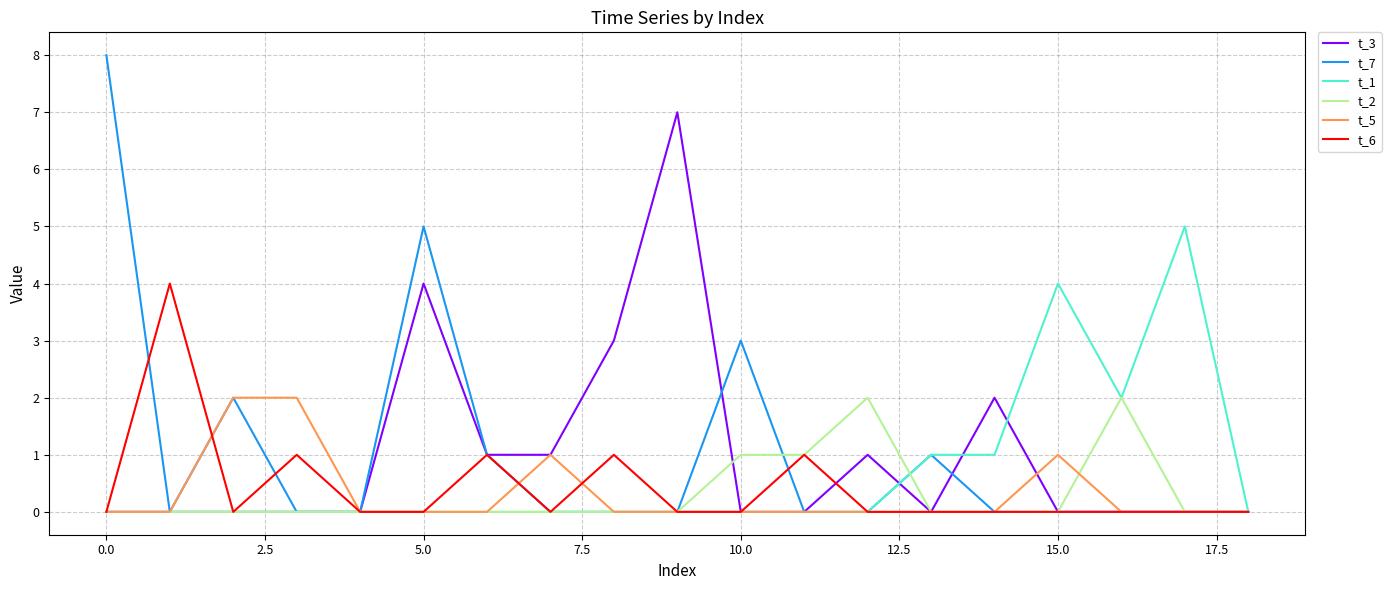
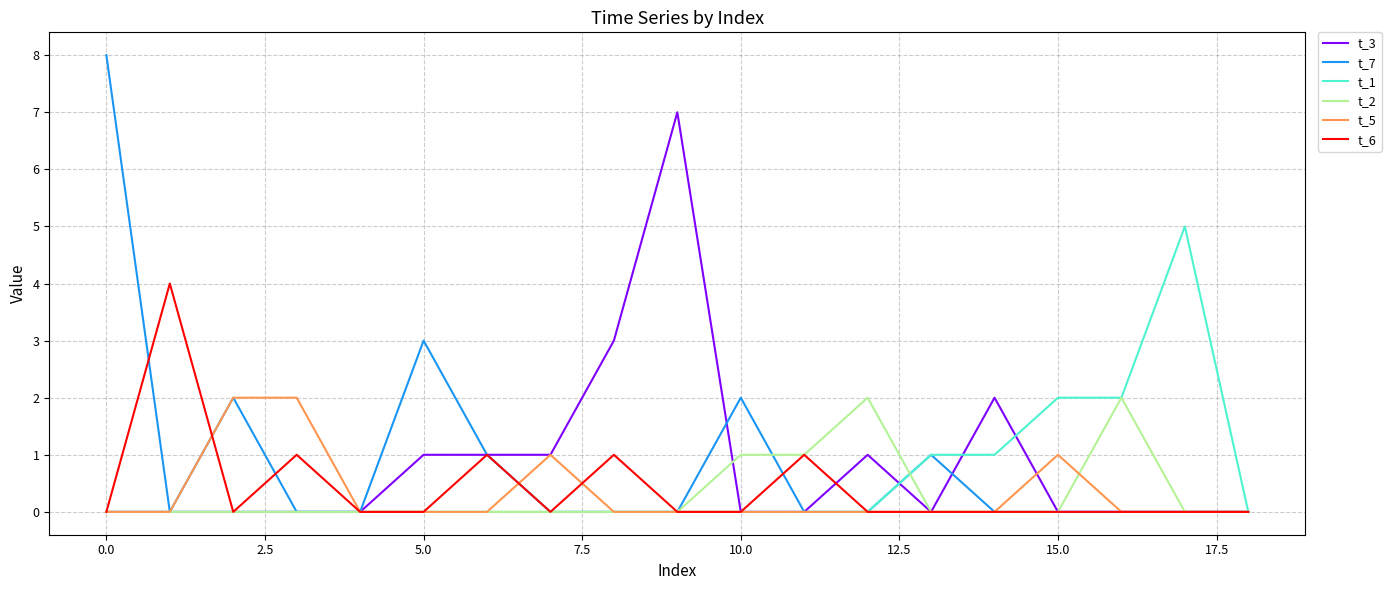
t_3, 5.0: 4 -> 1
t_7, 5.0: 5 -> 3
t_7, 10.0: 3 -> 2
t_1, 15.0: 4 -> 2
